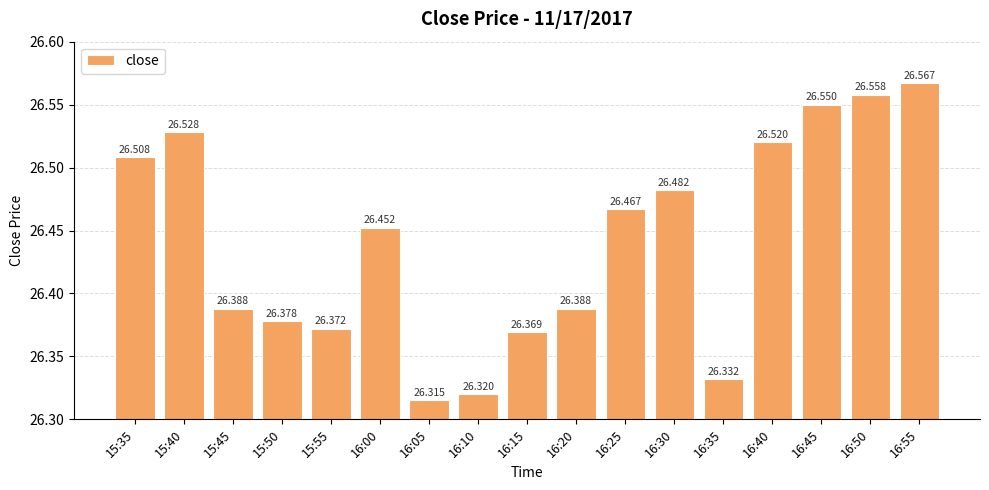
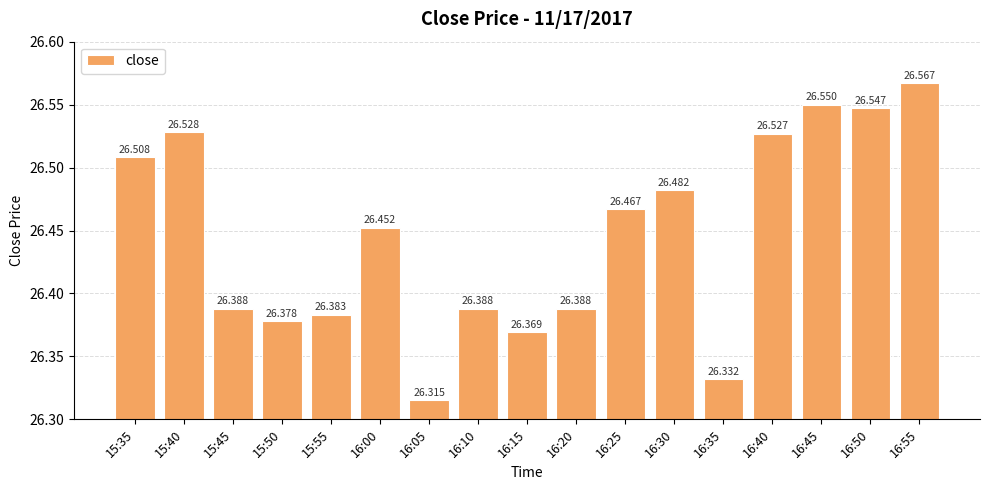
15:55: 26.372 -> 26.383
16:10: 26.320 -> 26.388
16:40: 26.520 -> 26.527
16:50: 26.558 -> 26.547
